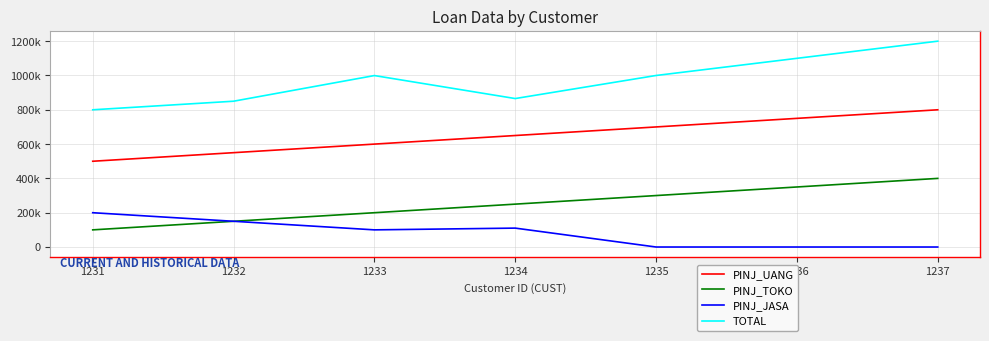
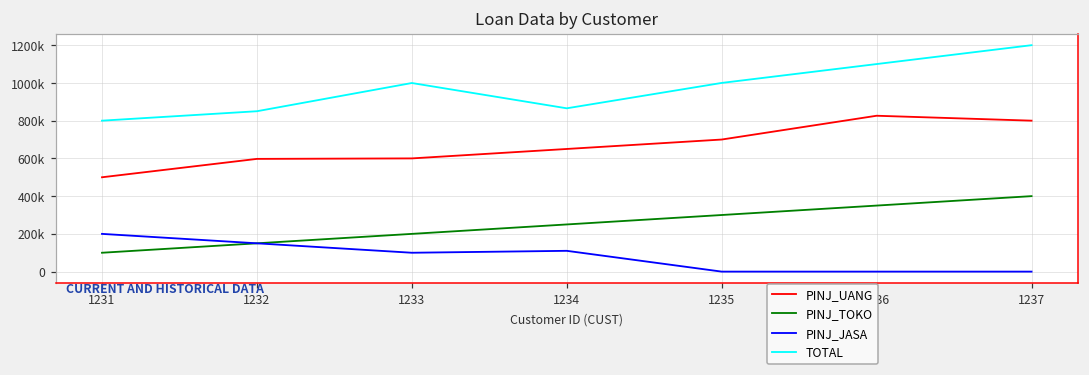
PINJ_UANG, 1232: 550000 -> 600000
PINJ_UANG, 1236: 750000 -> 830000
